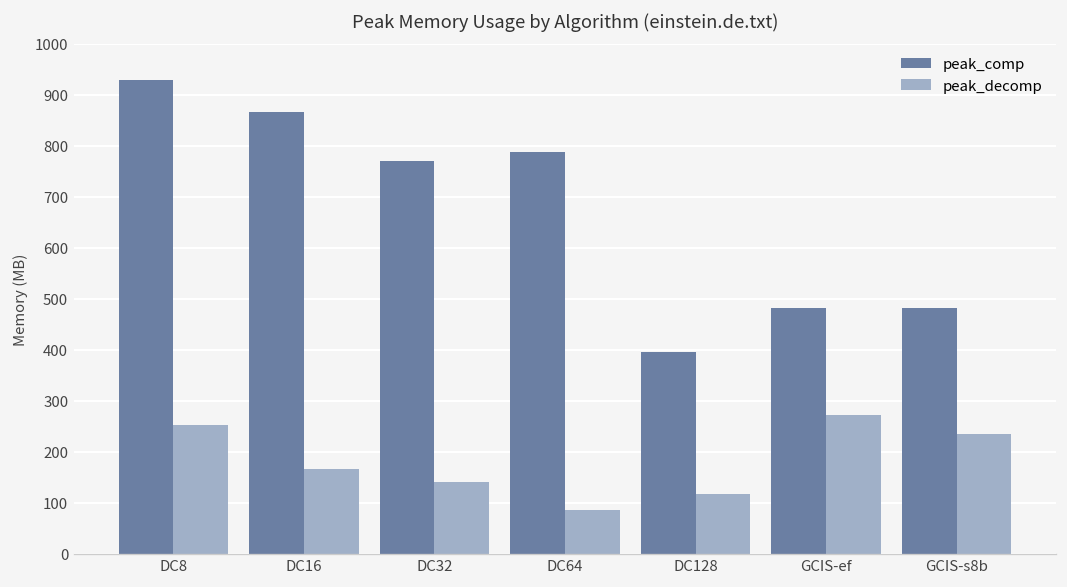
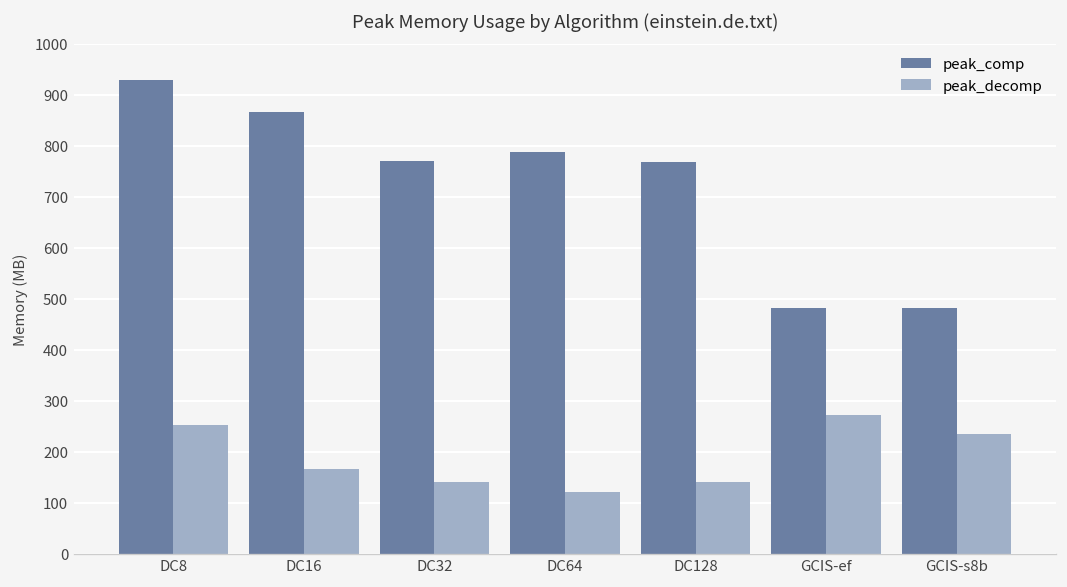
peak_decomp, DC64: 80 -> 120
peak_comp, DC128: 390 -> 770
peak_decomp, DC128: 120 -> 140
